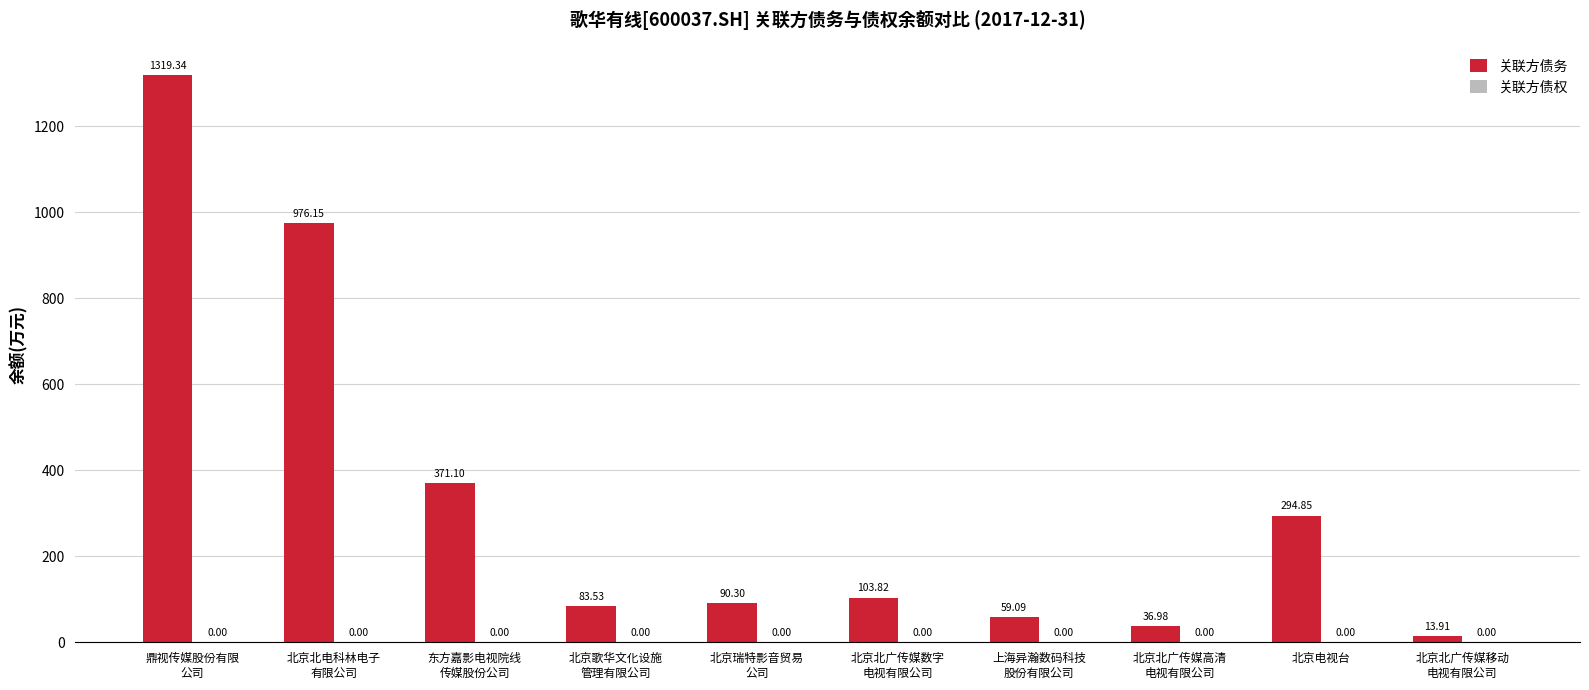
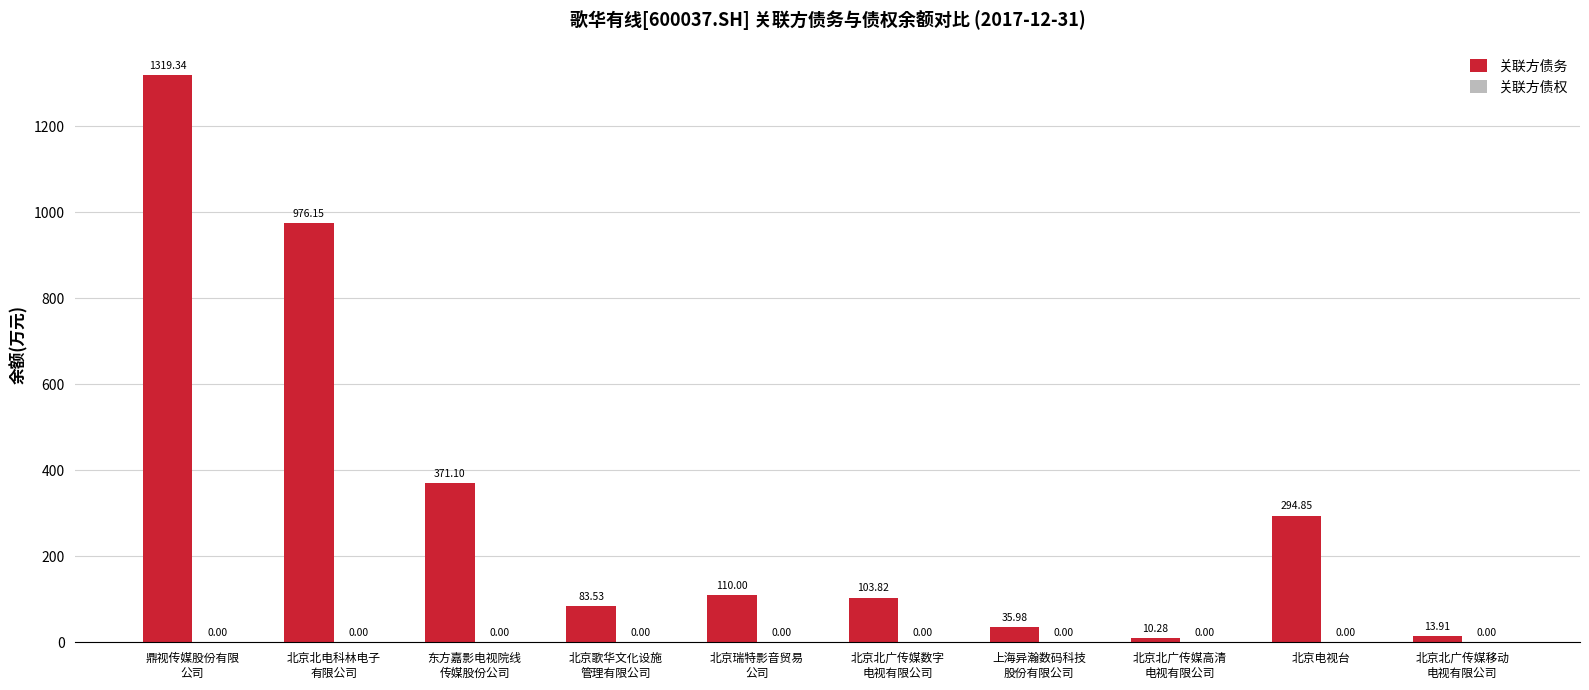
关联方债务, 北京瑞特影音贸易 公司: 90.30 -> 110.00
关联方债务, 上海异瀚数码科技 股份有限公司: 59.09 -> 35.98
关联方债务, 北京北广传媒高清 电视有限公司: 36.98 -> 10.28
